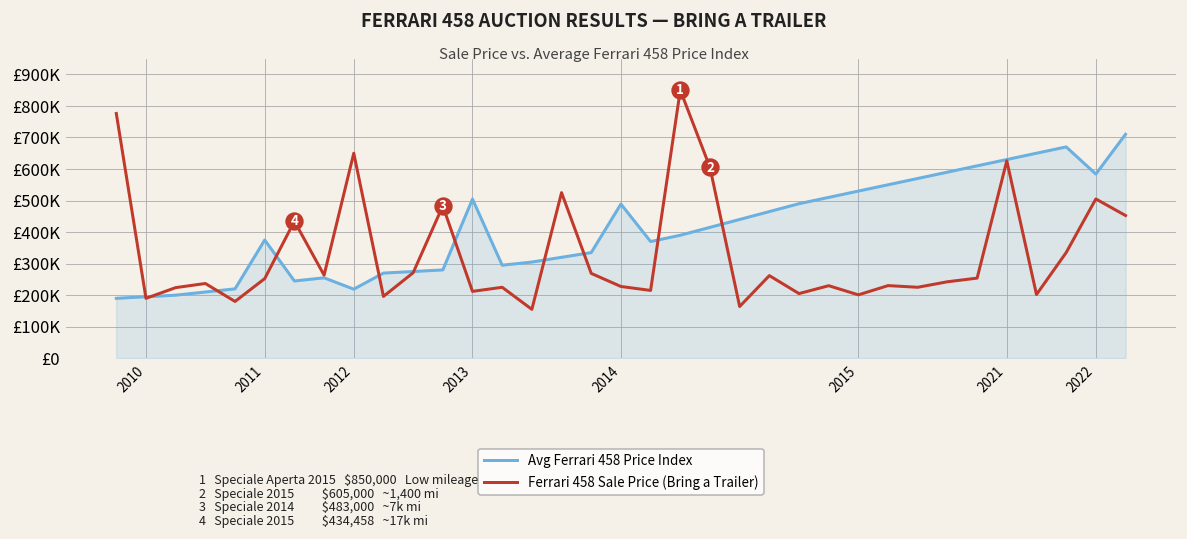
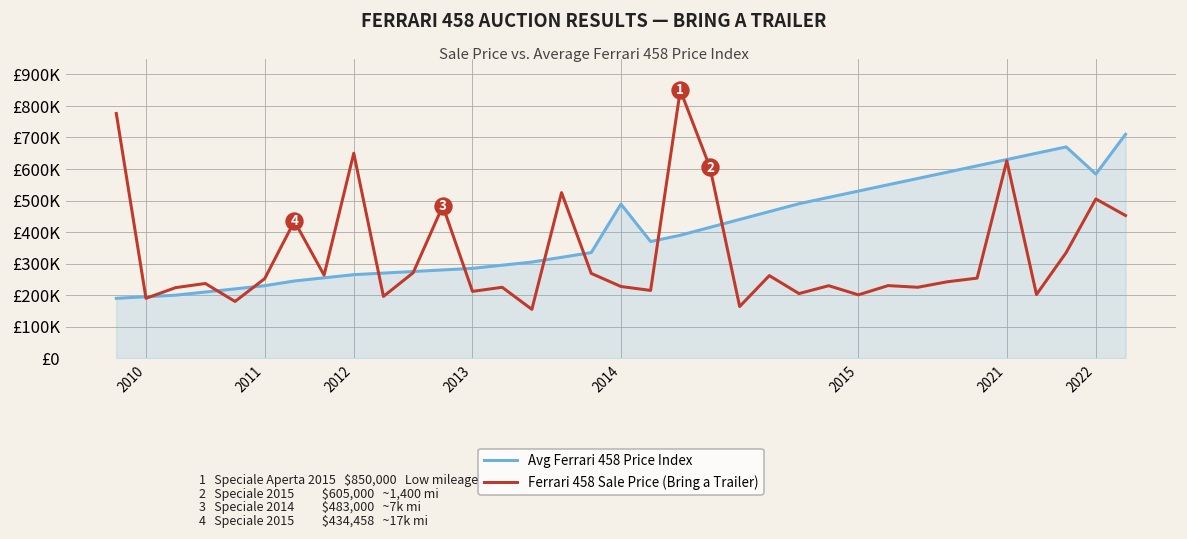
Avg Ferrari 458 Price Index, 2011: £370000 -> £230000
Avg Ferrari 458 Price Index, 2012: £220000 -> £270000
Avg Ferrari 458 Price Index, 2013: £500000 -> £290000
